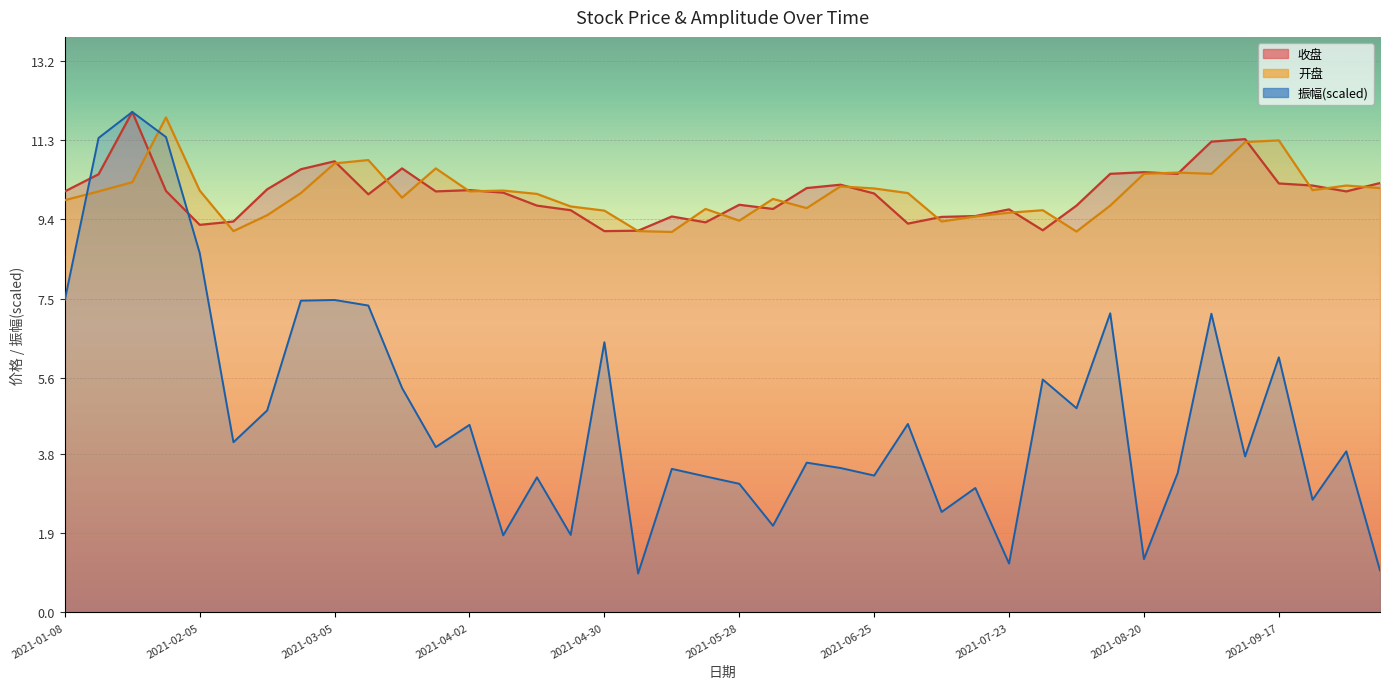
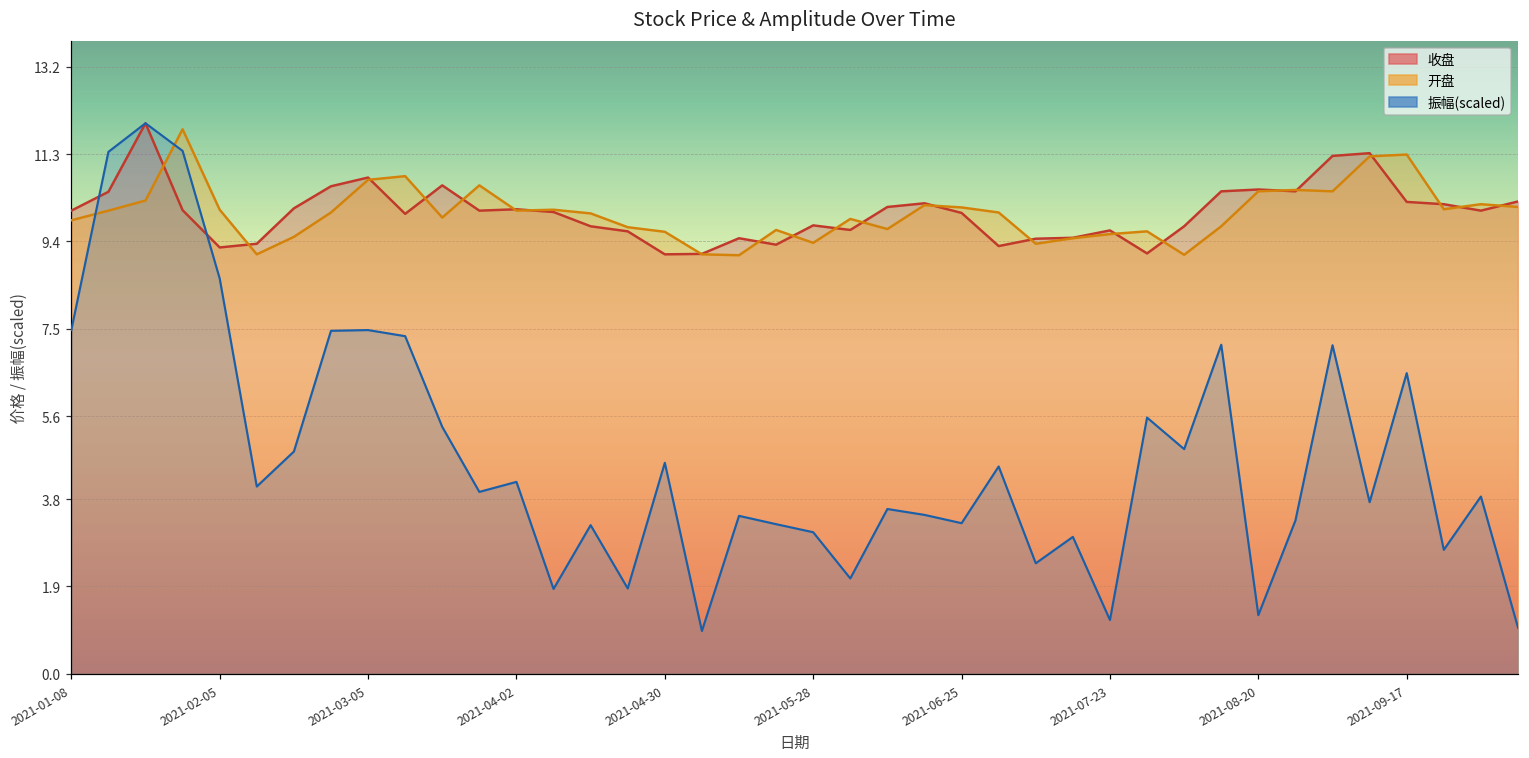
振幅(scaled), 2021-04-02: 4.5 -> 4.2
振幅(scaled), 2021-04-30: 6.5 -> 4.6
振幅(scaled), 2021-09-17: 6.1 -> 6.5
